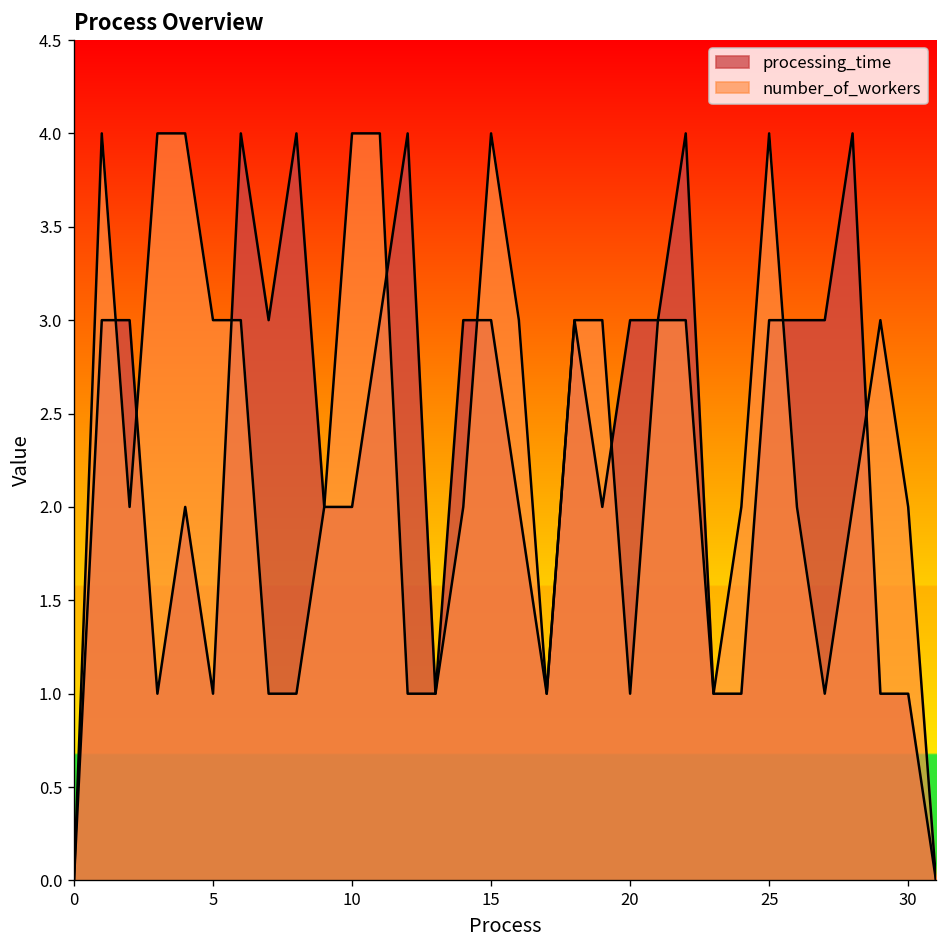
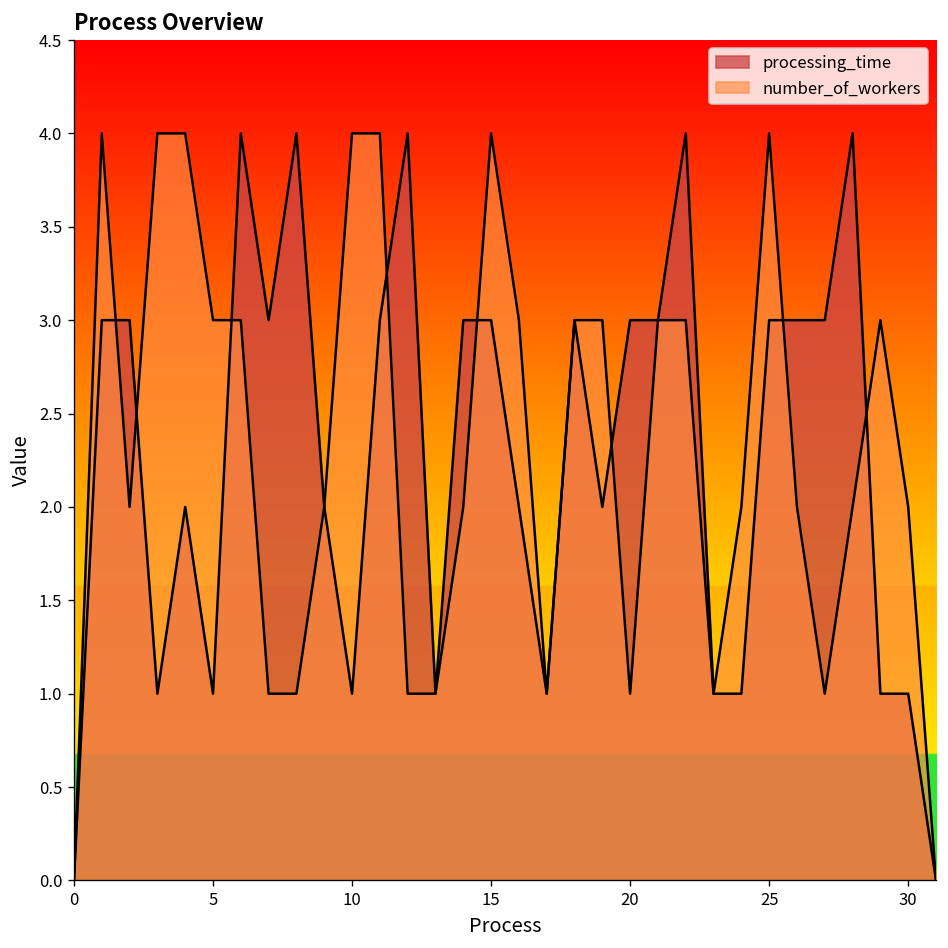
processing_time, 10: 2 -> 1
